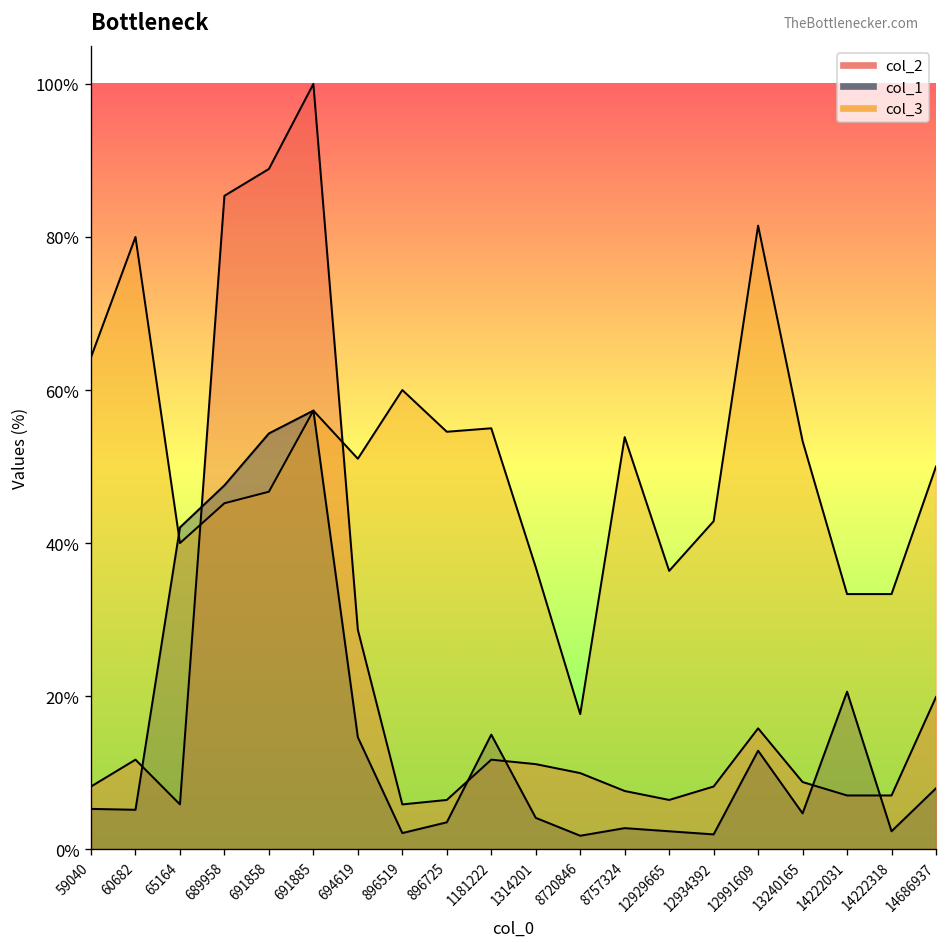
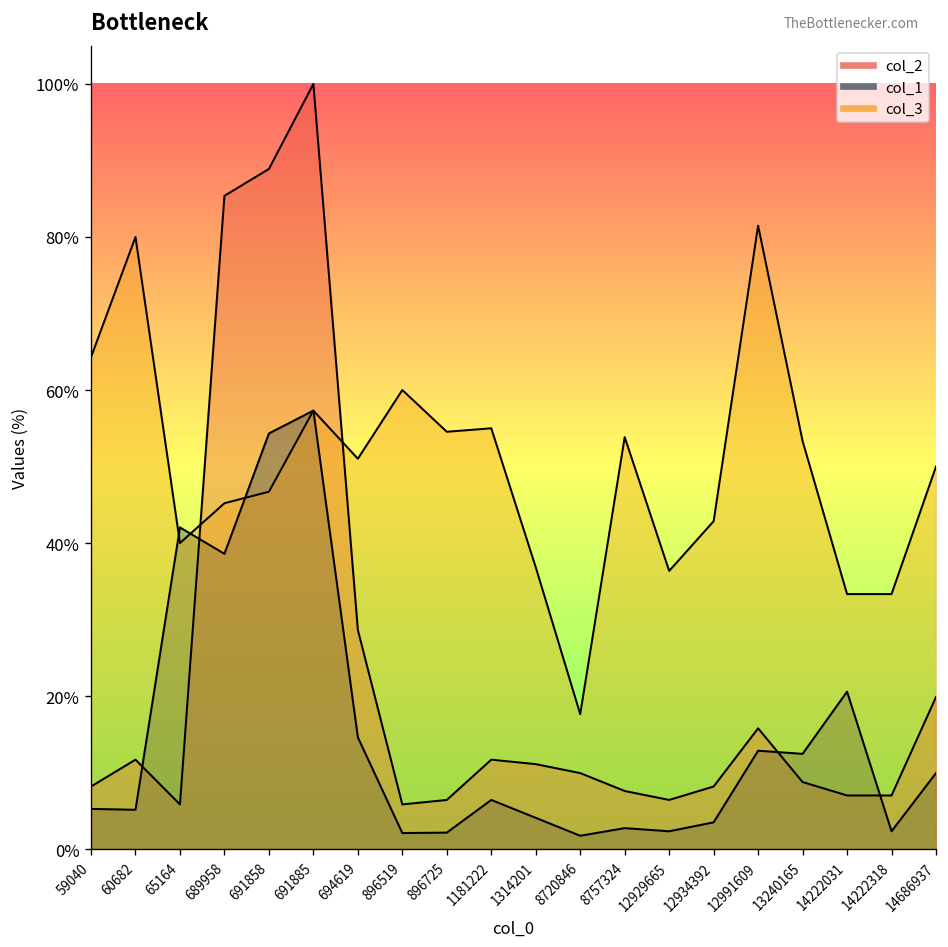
col_1, 689958: 48% -> 39%
col_1, 896725: 4% -> 2%
col_1, 1181222: 15% -> 6%
col_1, 12934392: 2% -> 4%
col_1, 13240165: 5% -> 12%
col_1, 14686937: 8% -> 10%
